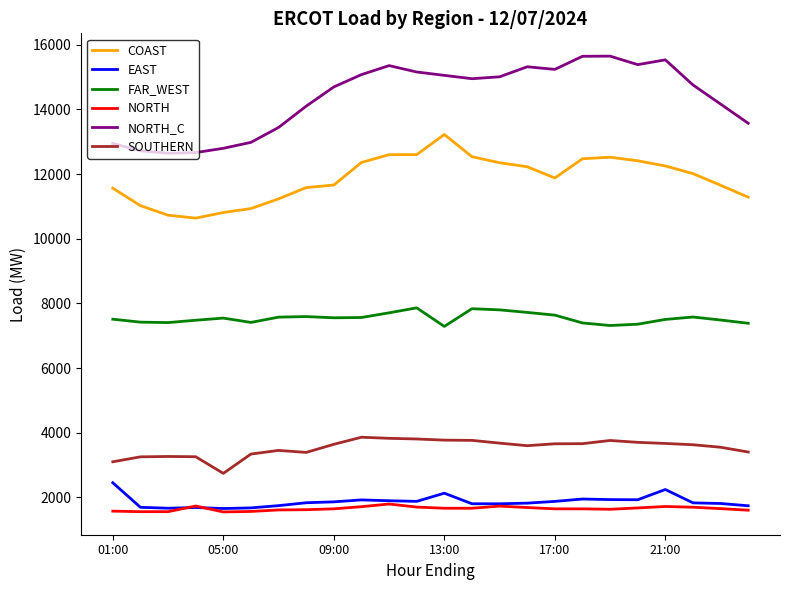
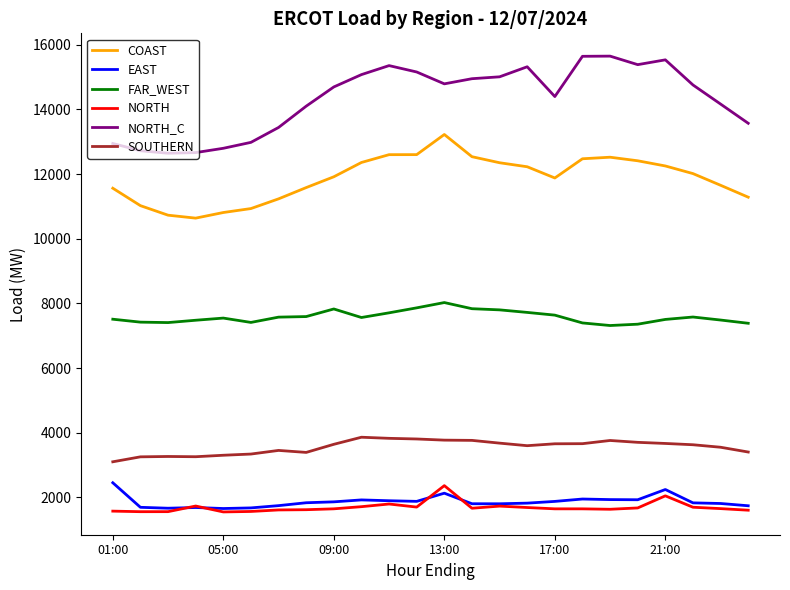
SOUTHERN, 05:00: 2700 -> 3300
COAST, 09:00: 11700 -> 11900
FAR_WEST, 09:00: 7600 -> 7800
FAR_WEST, 13:00: 7300 -> 8000
NORTH, 13:00: 1700 -> 2400
NORTH_C, 13:00: 15100 -> 14800
NORTH_C, 17:00: 15200 -> 14400
NORTH, 21:00: 1700 -> 2000
